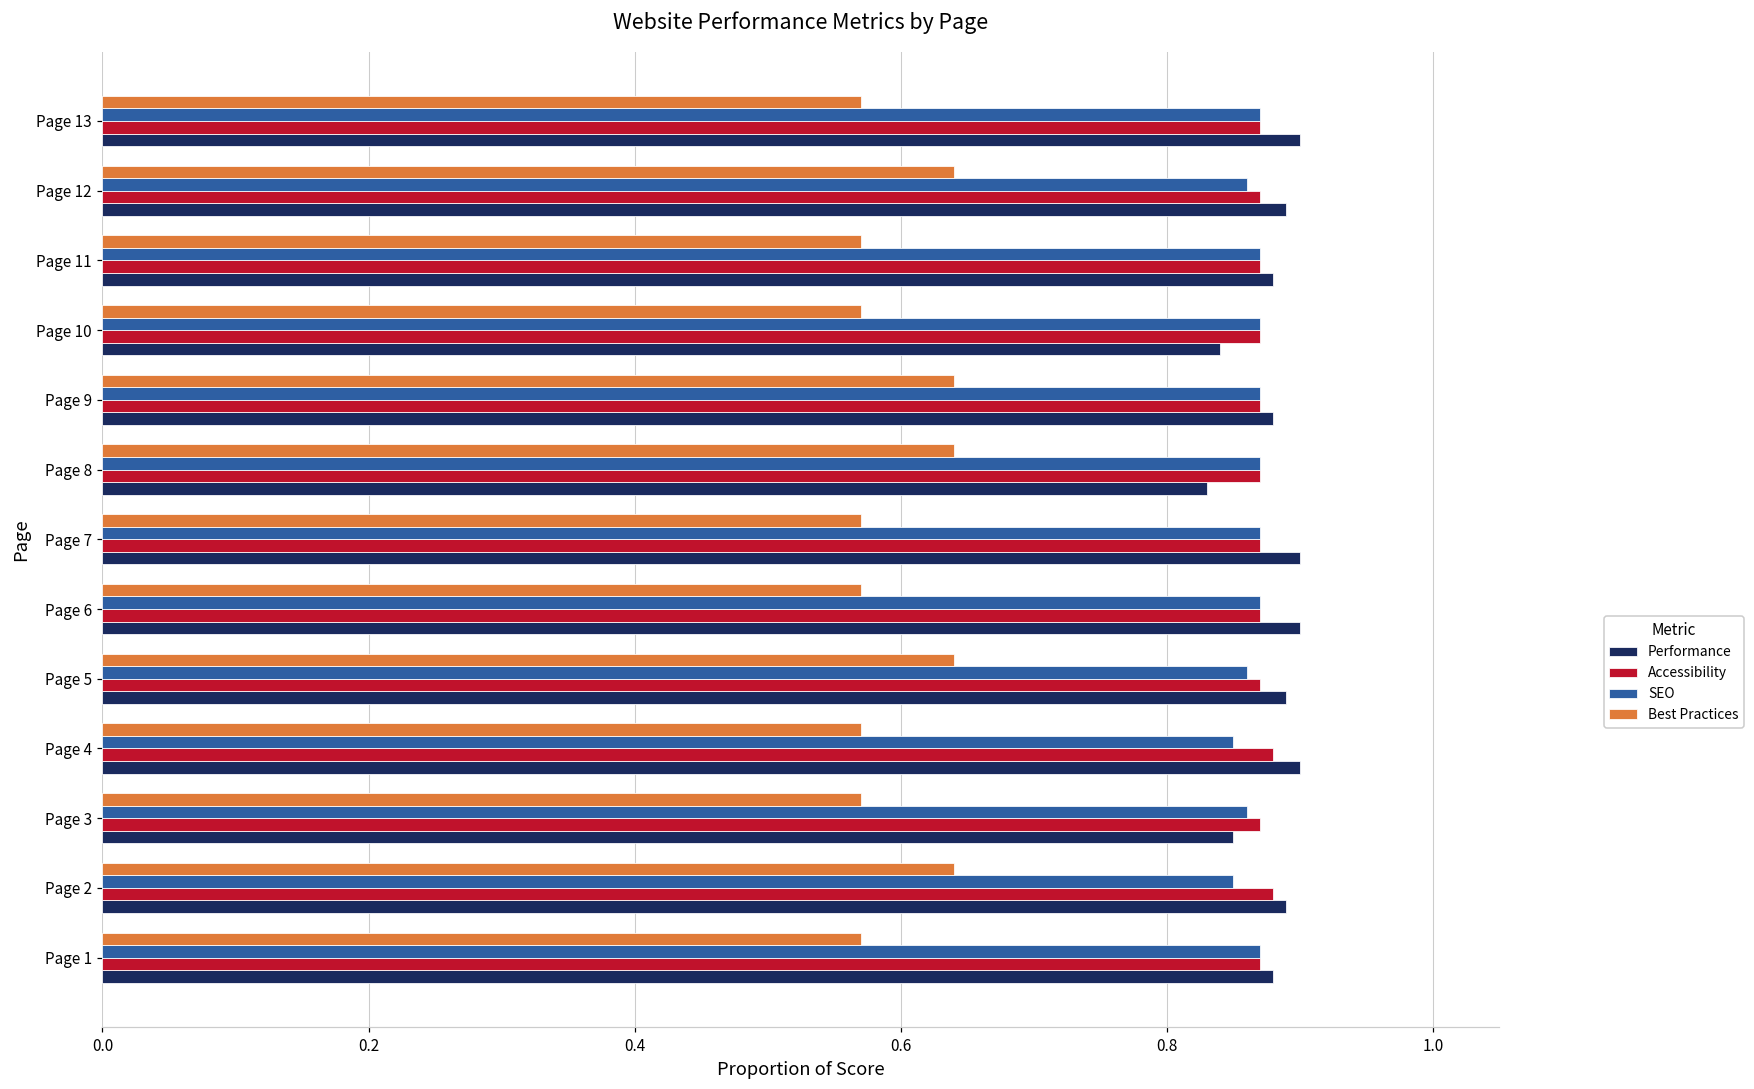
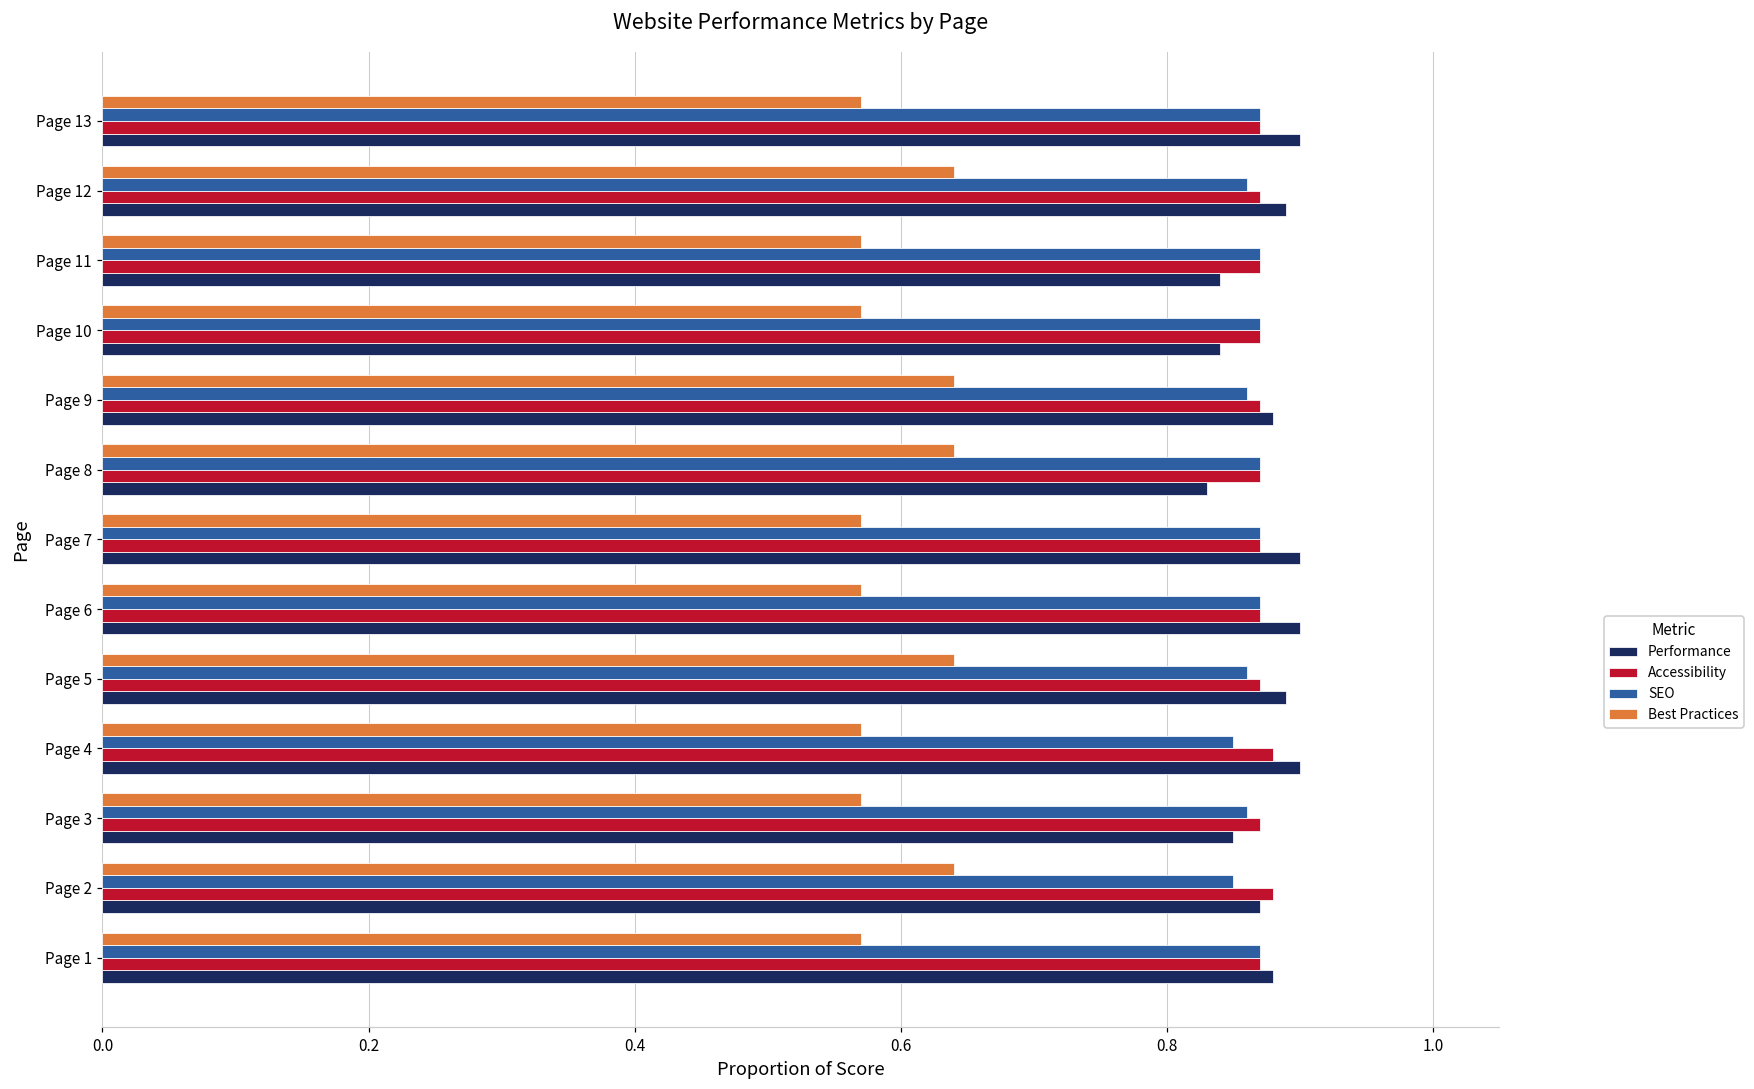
Performance, Page 11: 0.880 -> 0.840
SEO, Page 9: 0.870 -> 0.860
Performance, Page 2: 0.890 -> 0.870
